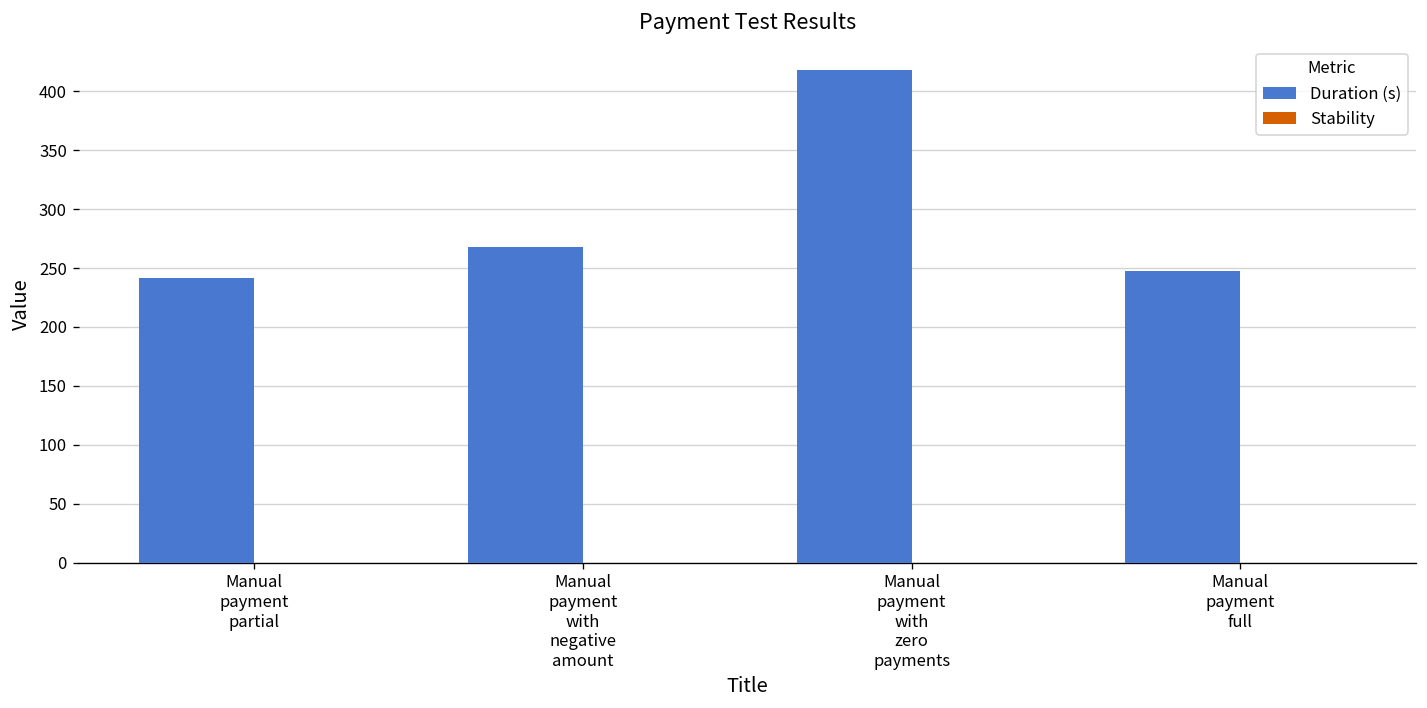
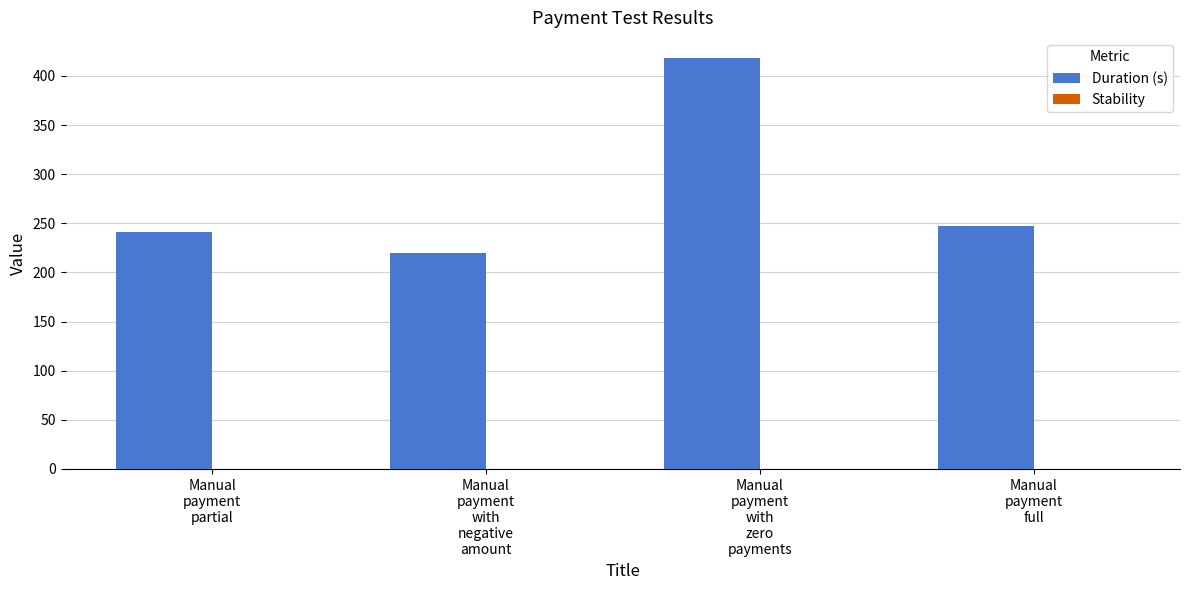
Duration (s), Manual payment with negative amount: 270 -> 220
